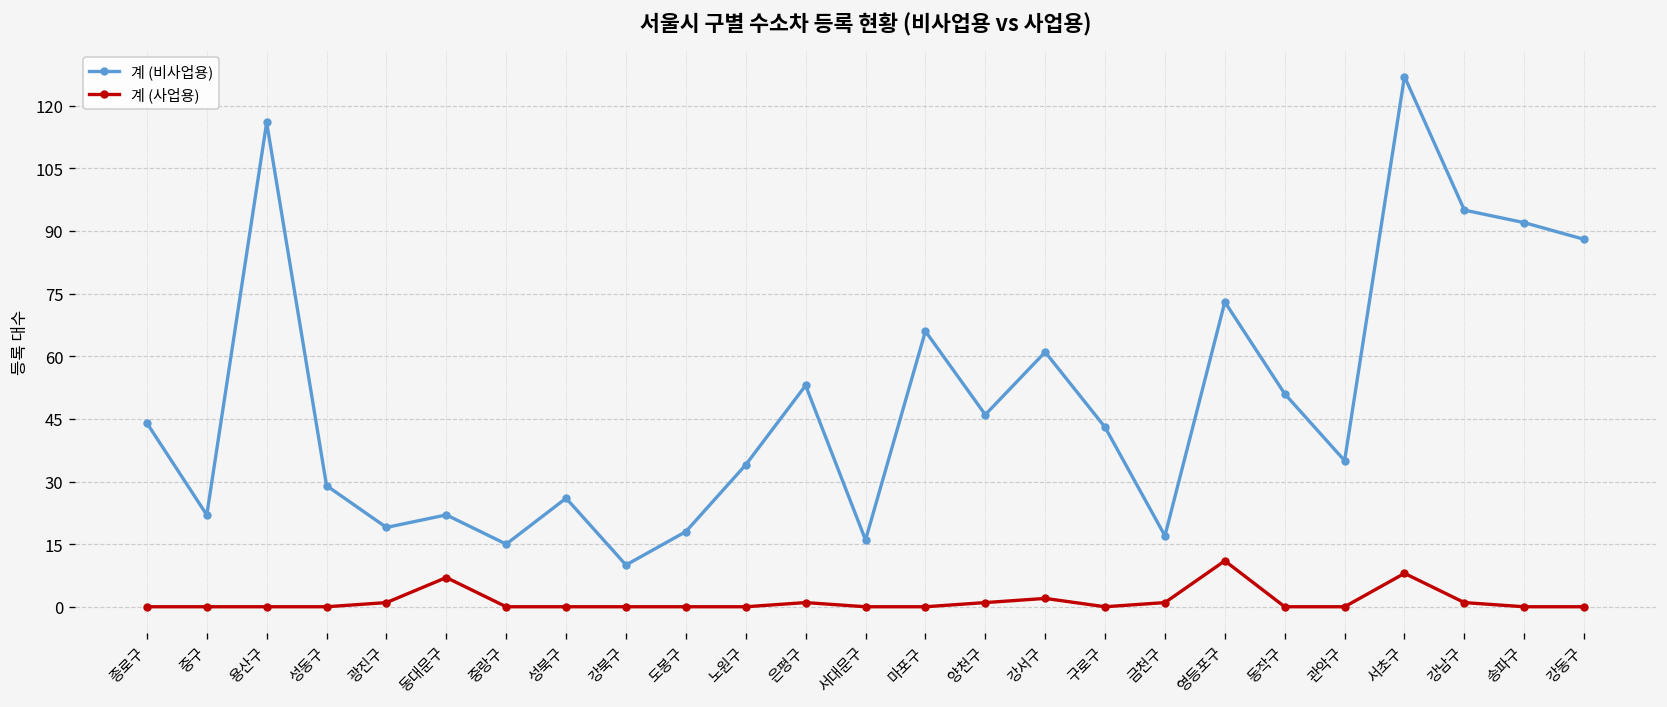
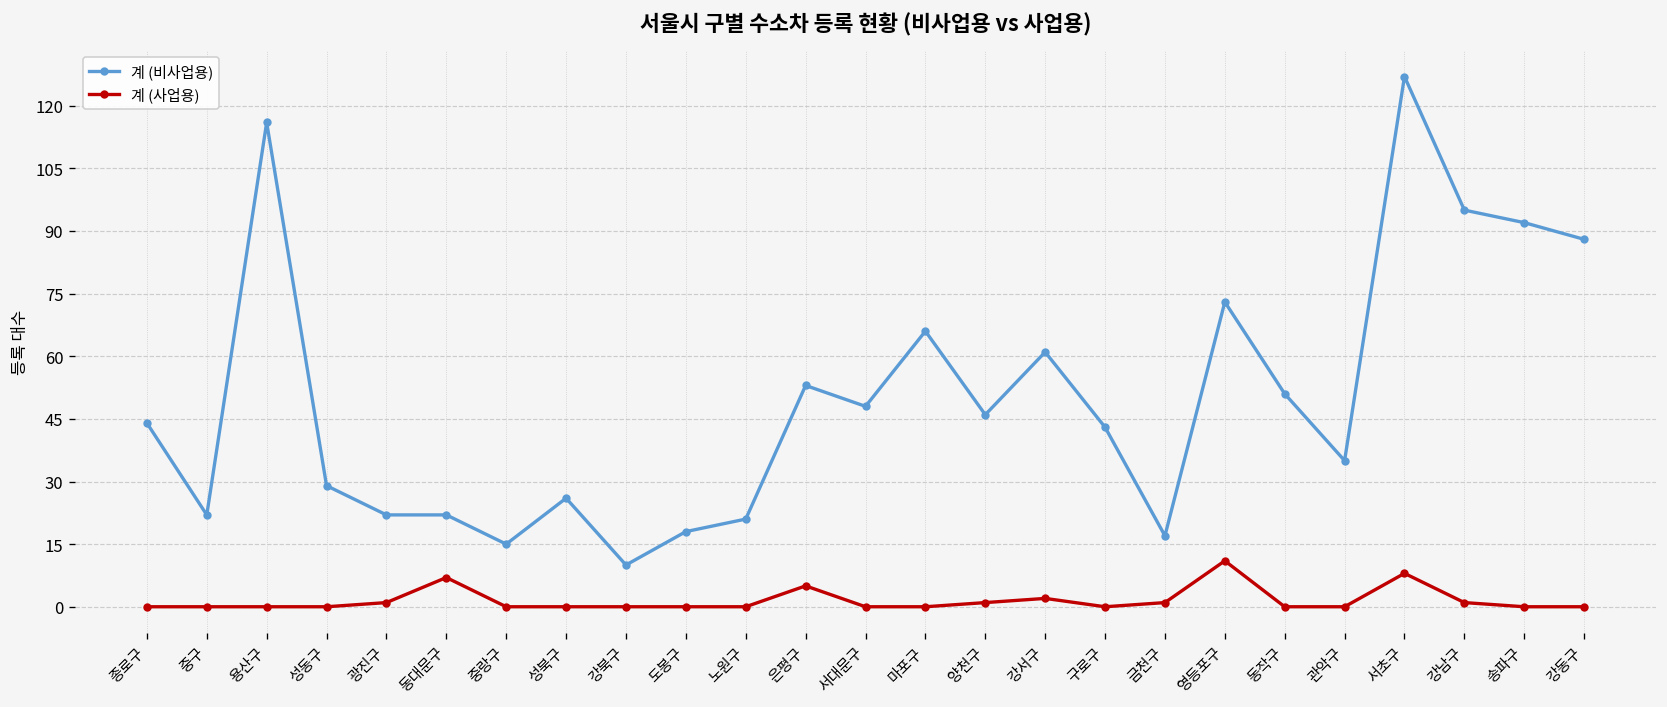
계 (비사업용), 광진구: 19 -> 22
계 (비사업용), 노원구: 34 -> 21
계 (사업용), 은평구: 1 -> 5
계 (비사업용), 서대문구: 16 -> 48
